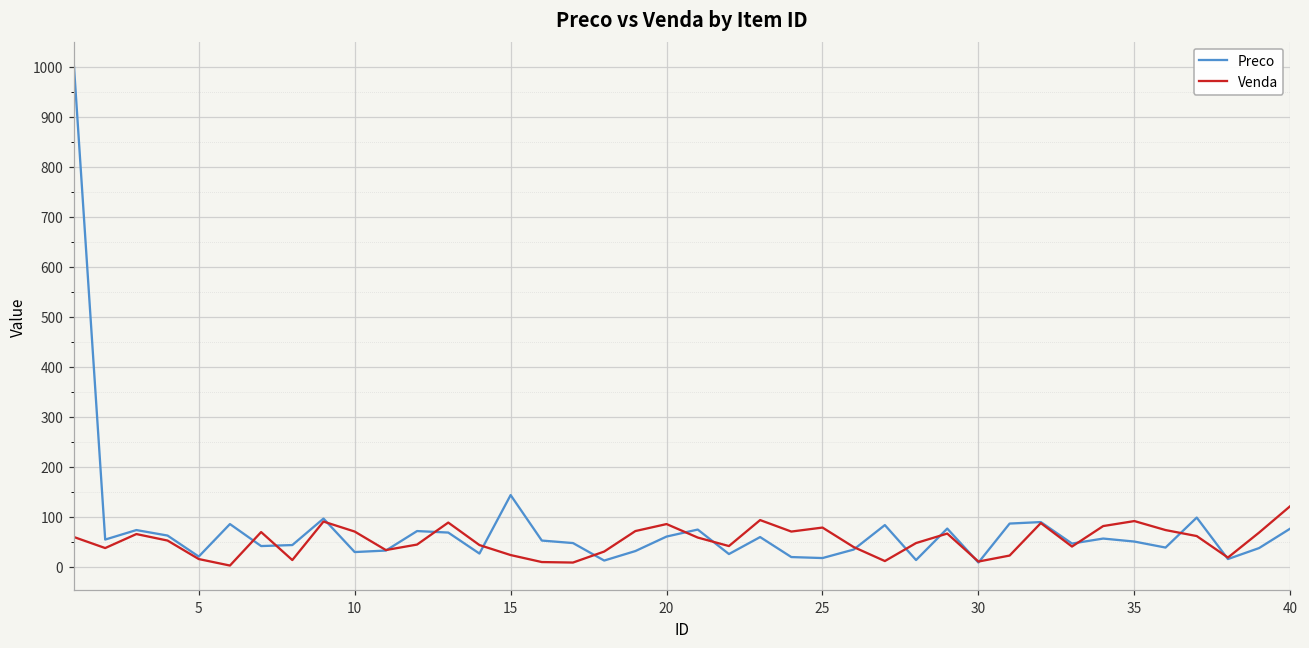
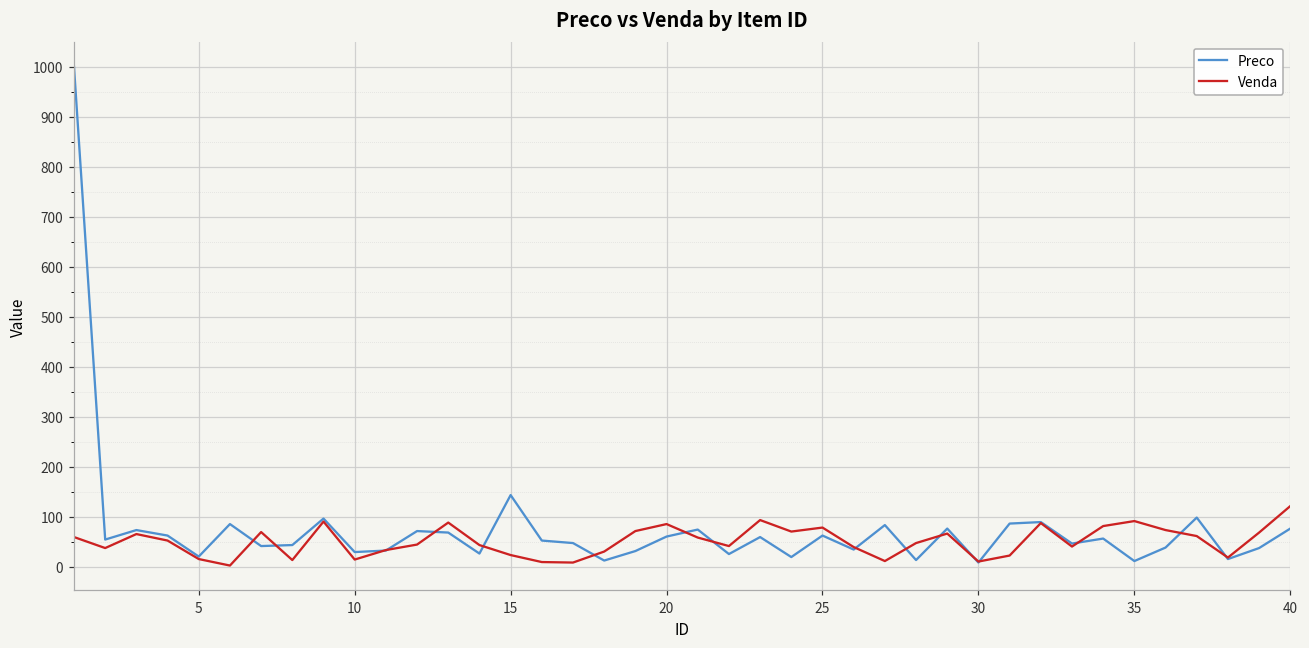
Venda, 10: 70 -> 10
Preco, 25: 20 -> 60
Preco, 35: 50 -> 10
